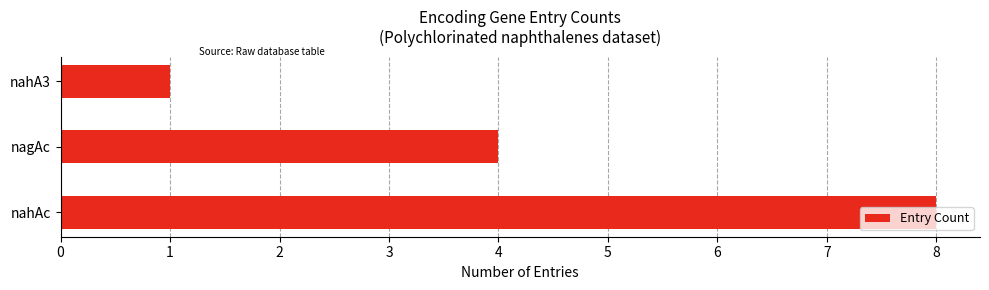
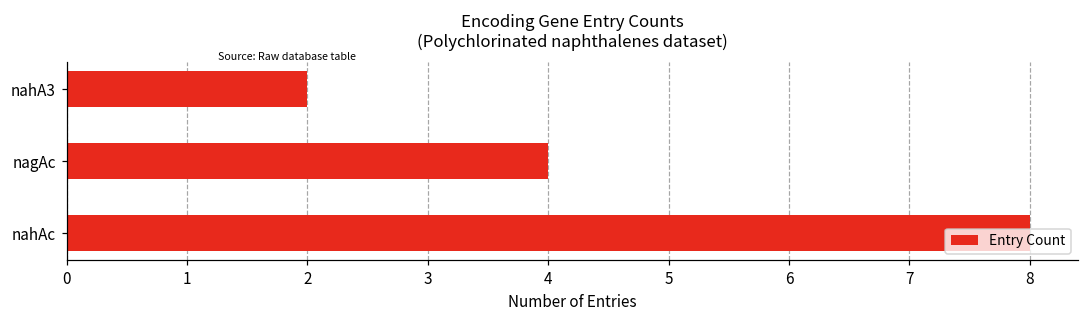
nahA3: 1 -> 2
